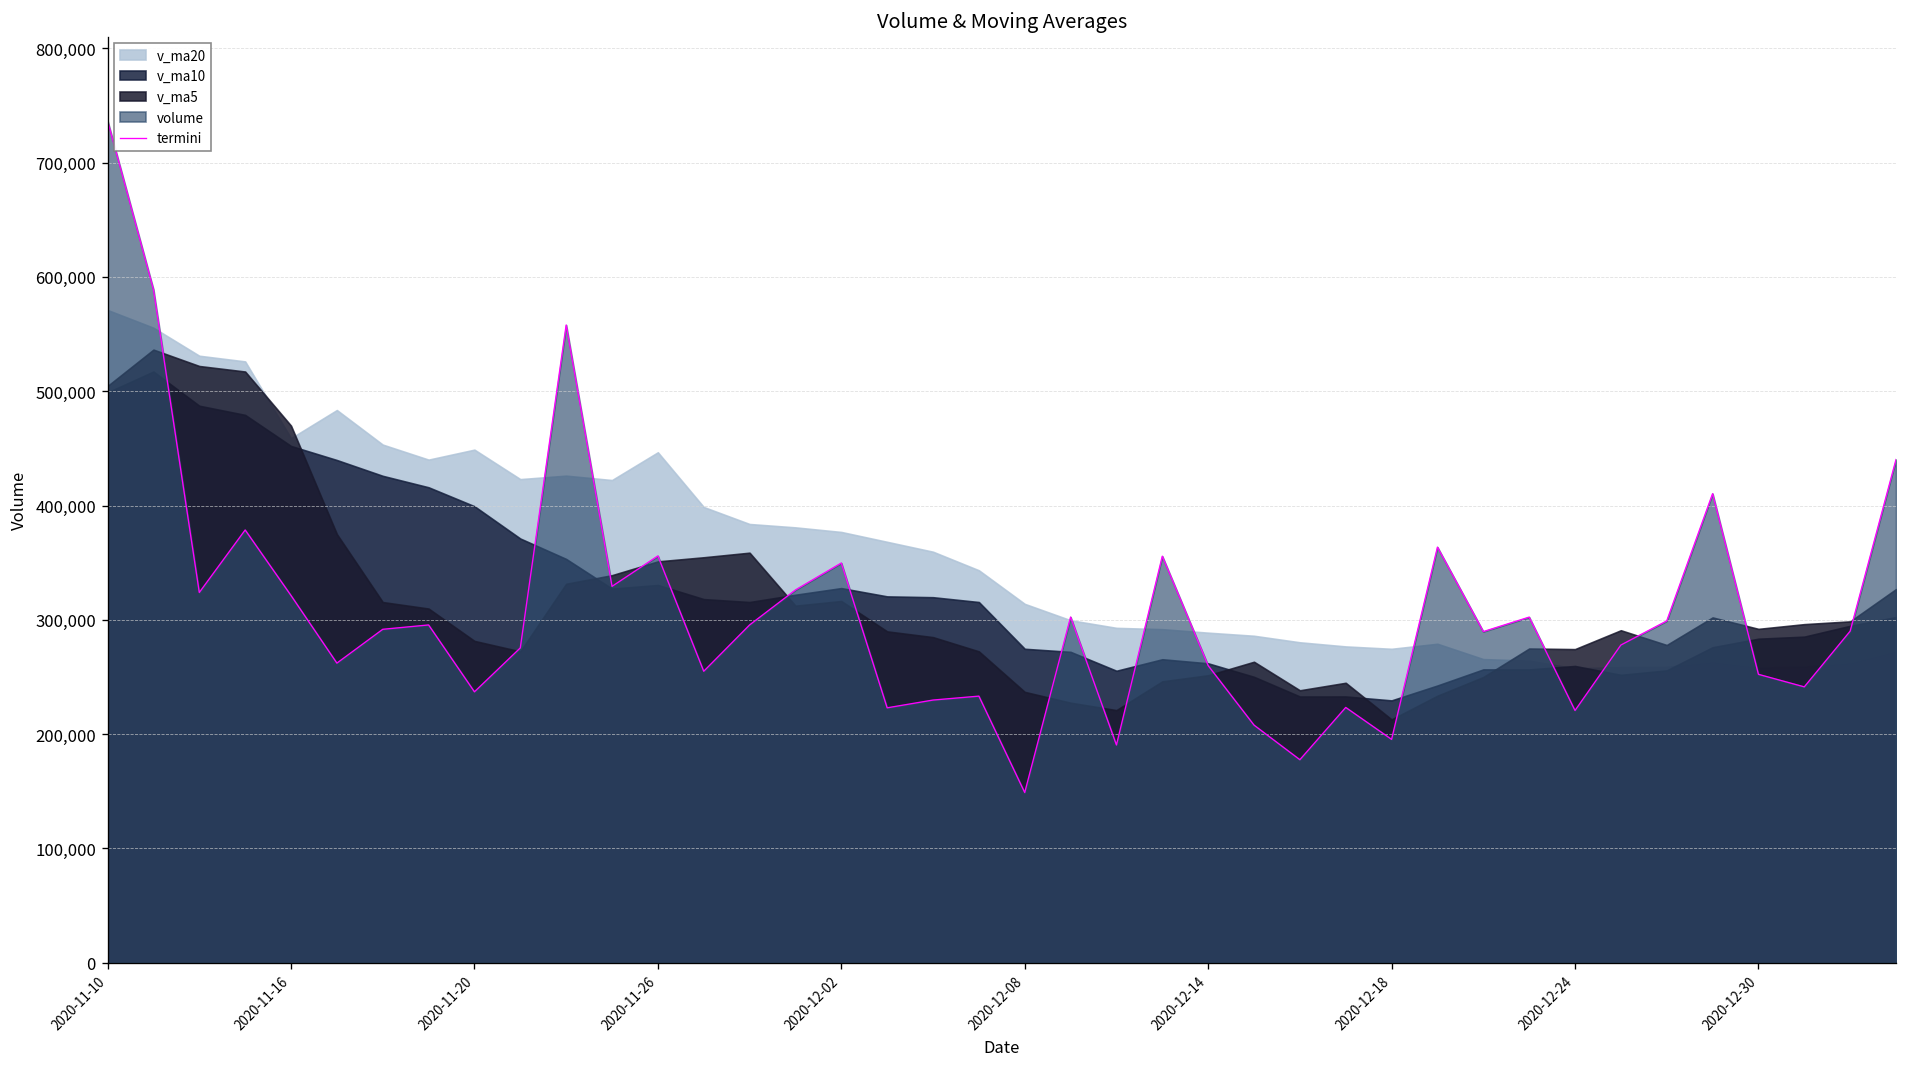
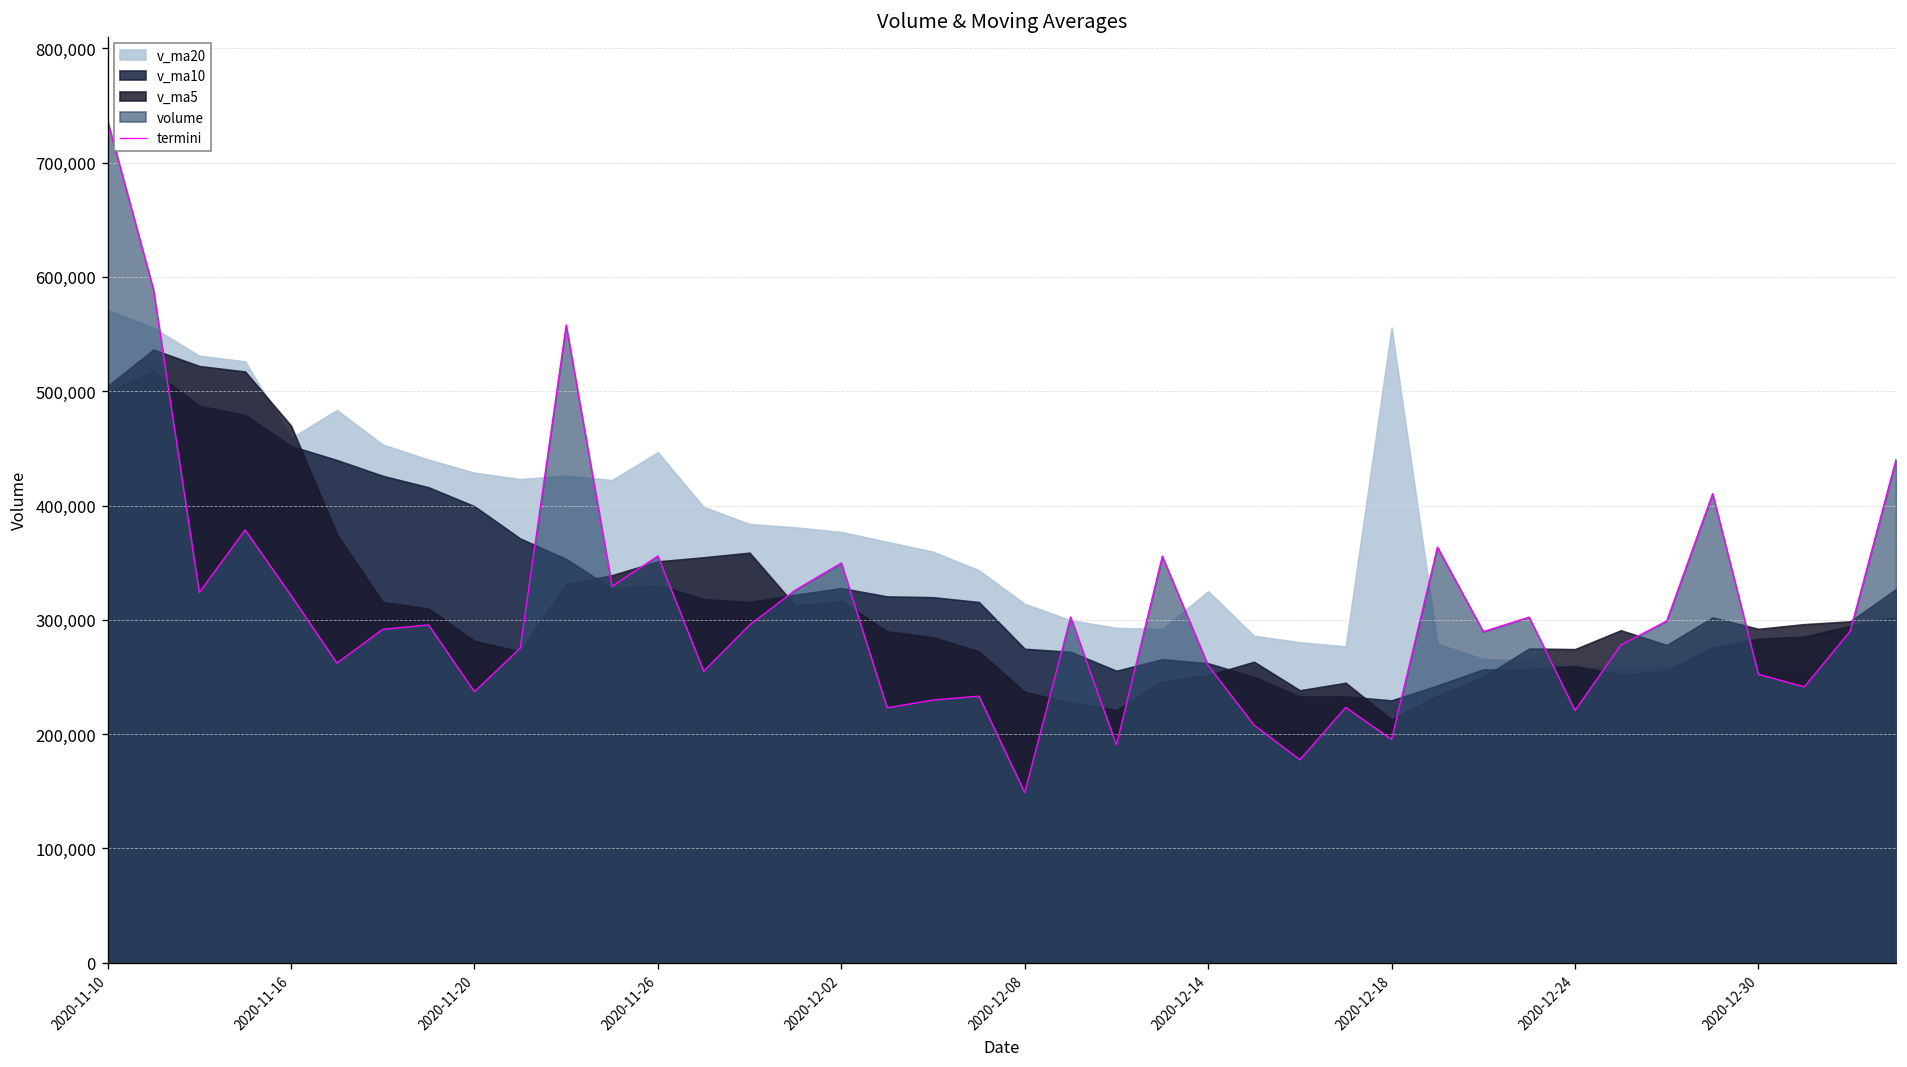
v_ma20, 2020-11-20: 450,000 -> 430,000
v_ma20, 2020-12-14: 290,000 -> 320,000
v_ma20, 2020-12-18: 270,000 -> 560,000
